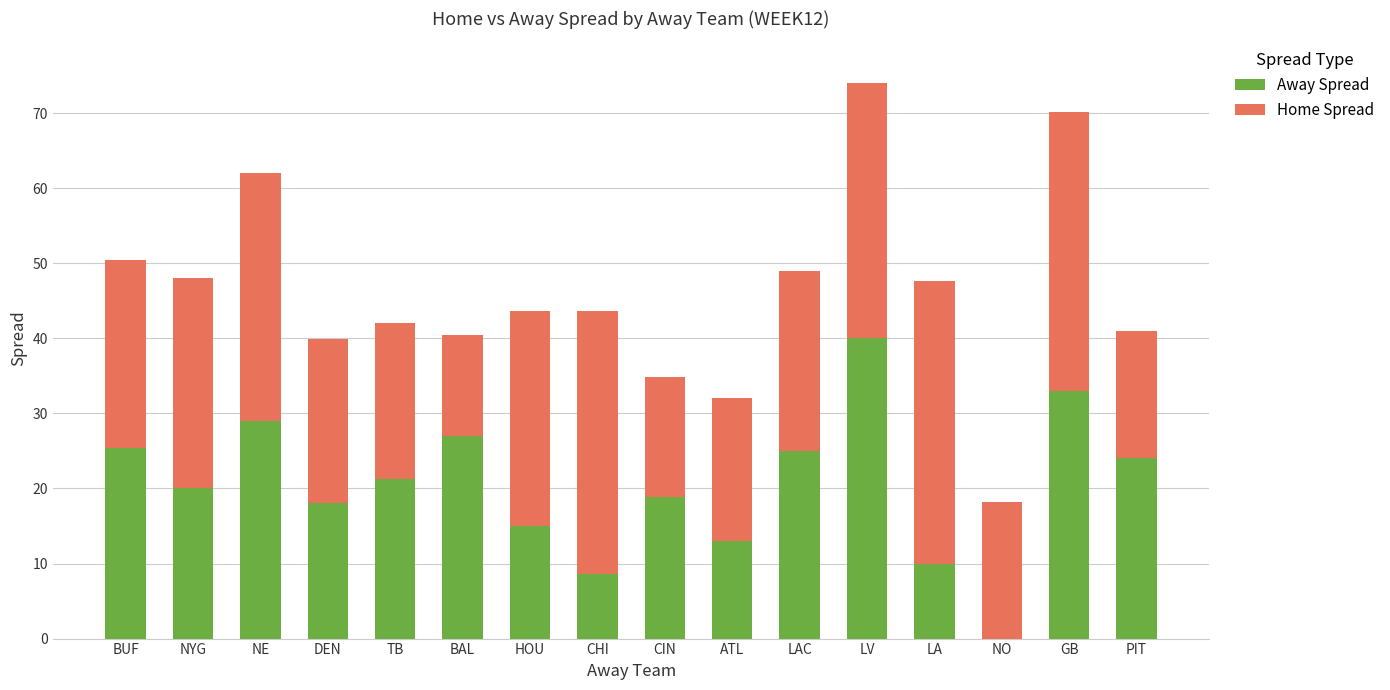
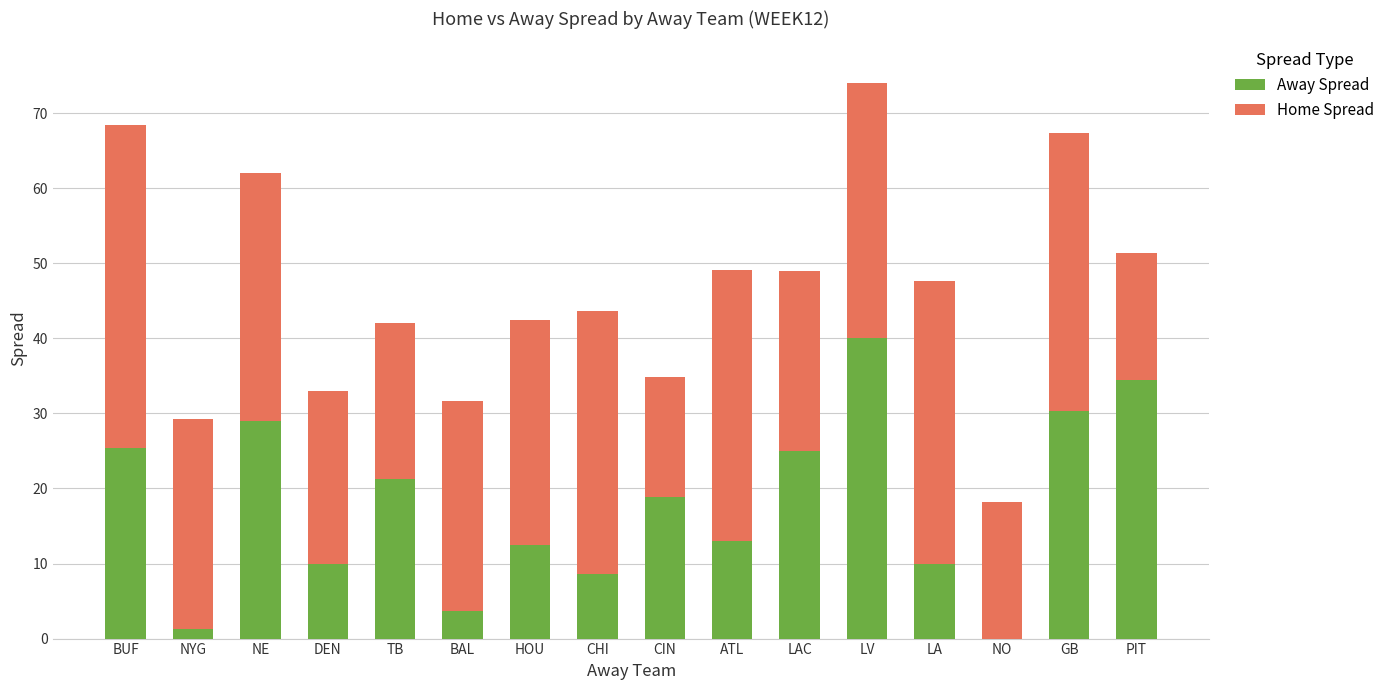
Home Spread, BUF: 25 -> 43
Away Spread, NYG: 20 -> 1
Away Spread, DEN: 18 -> 10
Home Spread, DEN: 22 -> 23
Away Spread, BAL: 27 -> 4
Home Spread, BAL: 14 -> 28
Away Spread, HOU: 15 -> 12
Home Spread, HOU: 29 -> 30
Home Spread, ATL: 19 -> 36
Away Spread, GB: 33 -> 30
Away Spread, PIT: 24 -> 34
